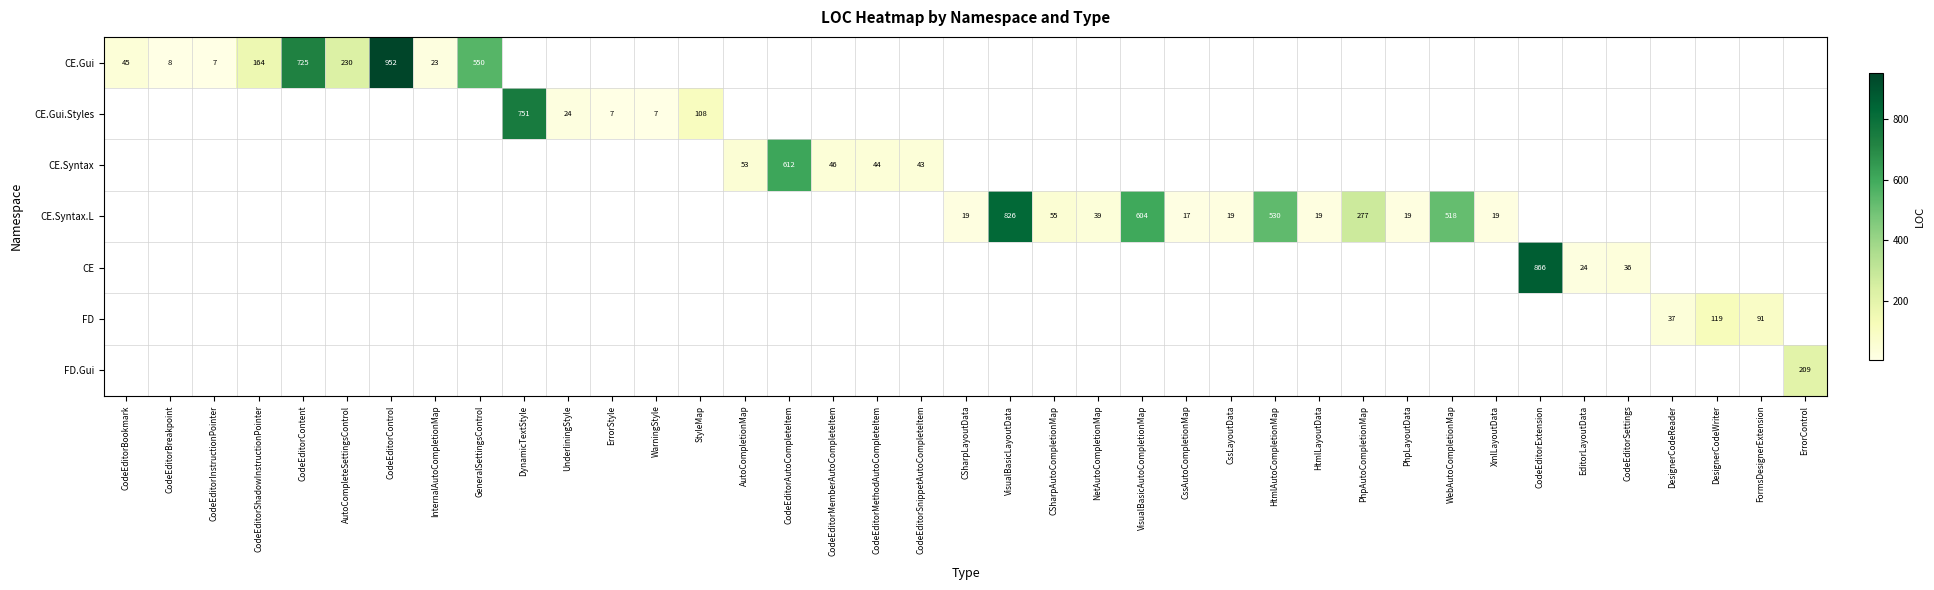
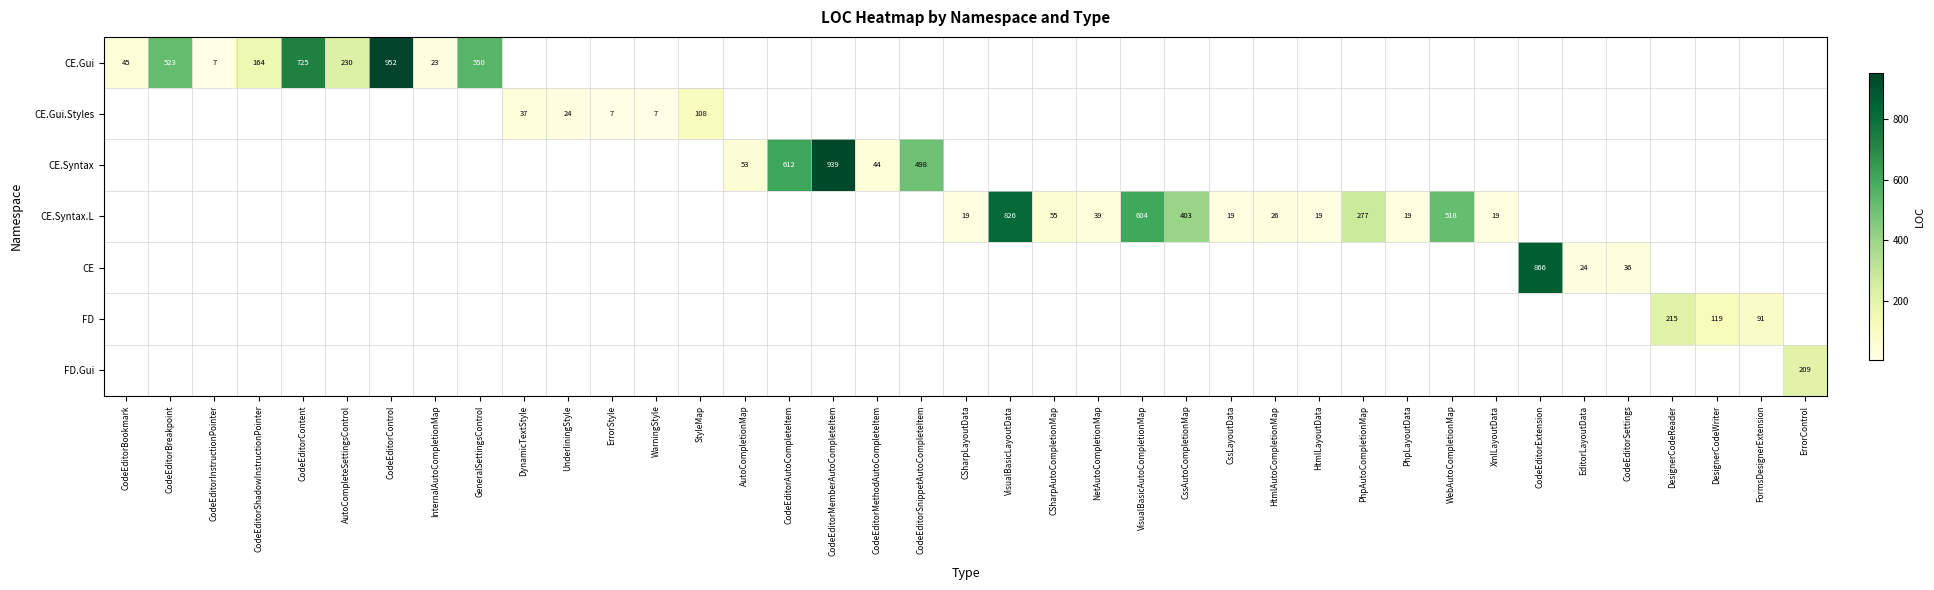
CE.Gui, CodeEditorBreakpoint: 8 -> 523
CE.Gui.Styles, DynamicTextStyle: 751 -> 37
CE.Syntax, CodeEditorMemberAutoCompleteItem: 46 -> 939
CE.Syntax, CodeEditorSnippetAutoCompleteItem: 43 -> 498
CE.Syntax.L, CssAutoCompletionMap: 17 -> 403
CE.Syntax.L, HtmlAutoCompletionMap: 530 -> 26
FD, DesignerCodeReader: 37 -> 215
